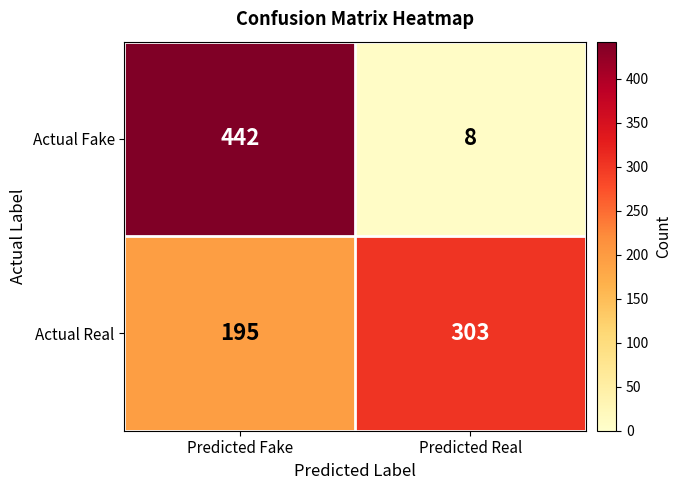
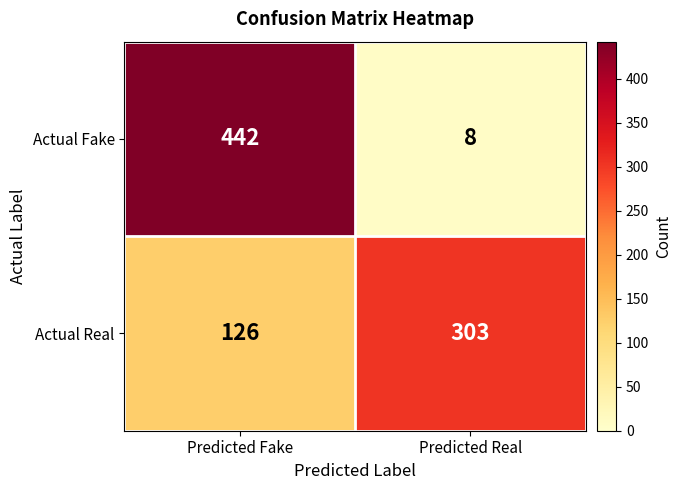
Actual Real, Predicted Fake: 195 -> 126
